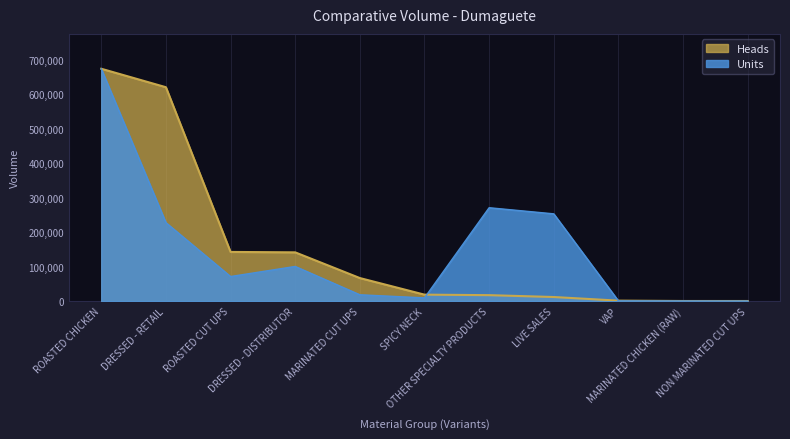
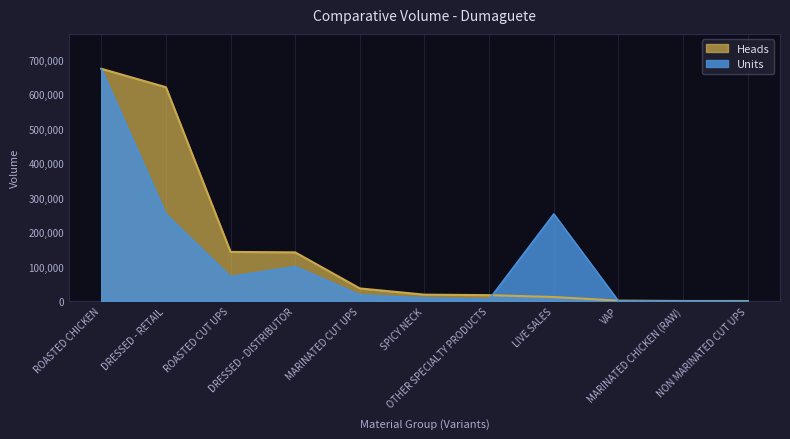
Units, DRESSED - RETAIL: 230,000 -> 250,000
Heads, MARINATED CUT UPS: 70,000 -> 40,000
Units, OTHER SPECIALTY PRODUCTS: 270,000 -> 10,000
